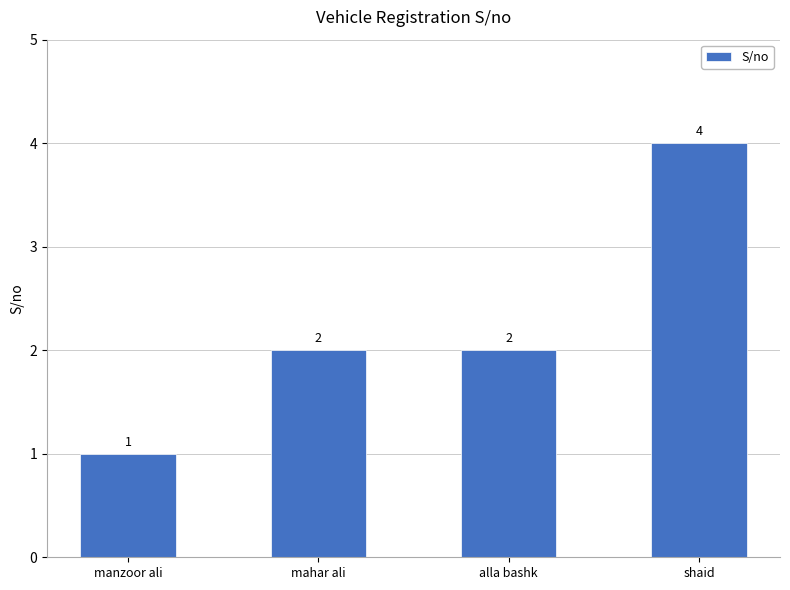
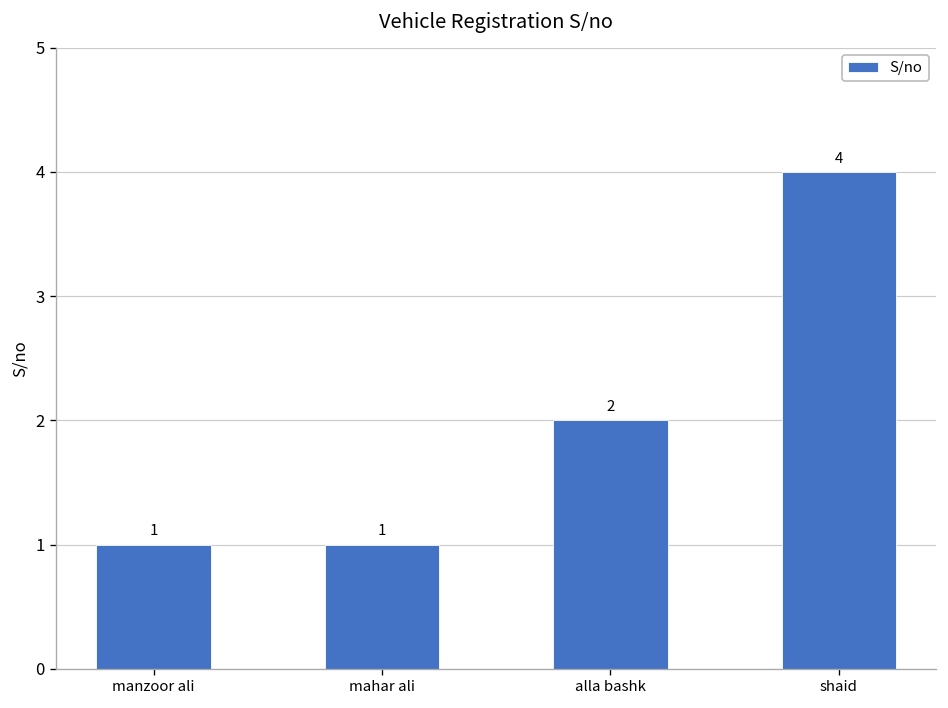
mahar ali: 2 -> 1
